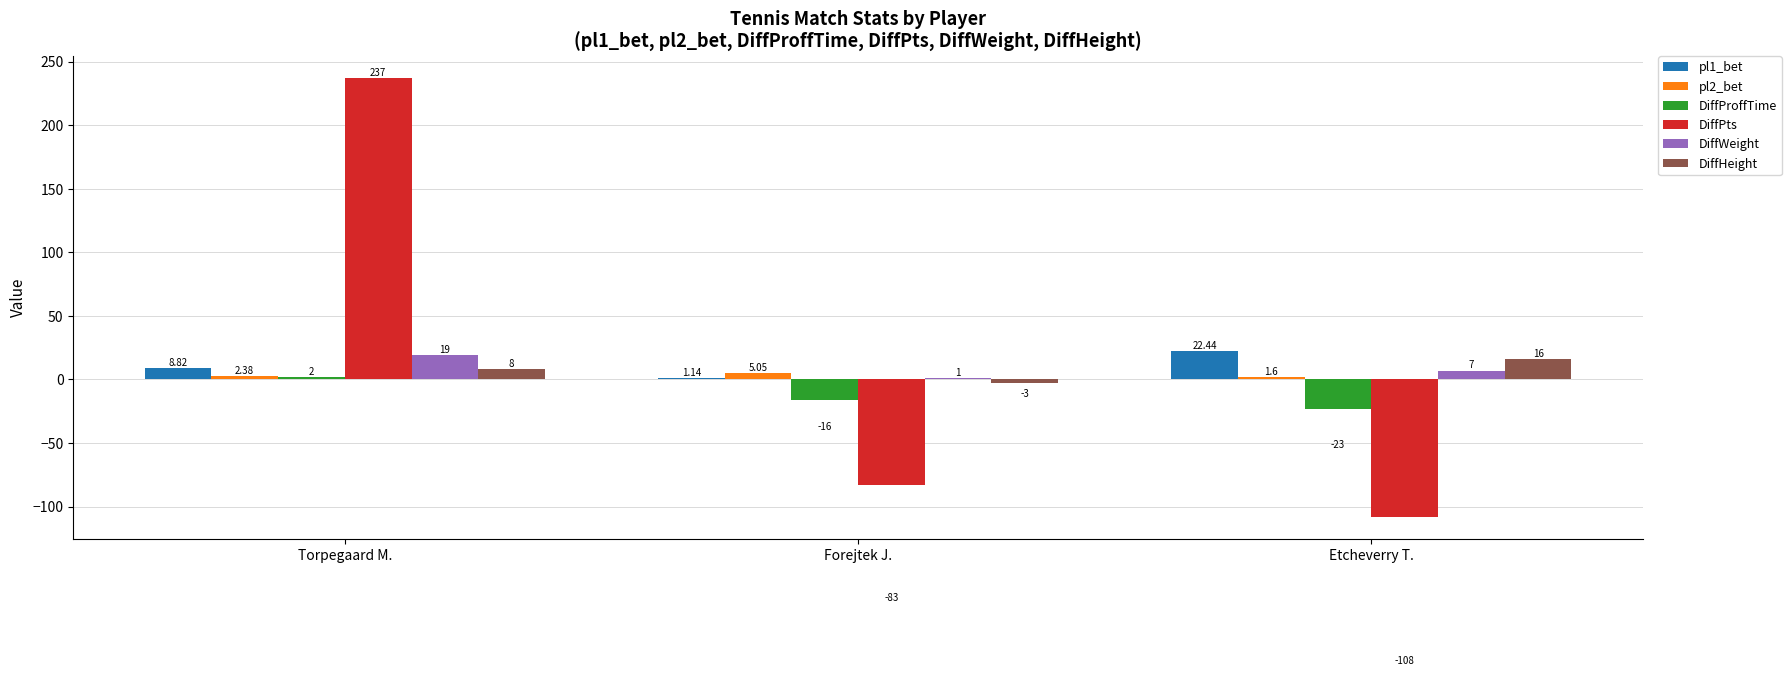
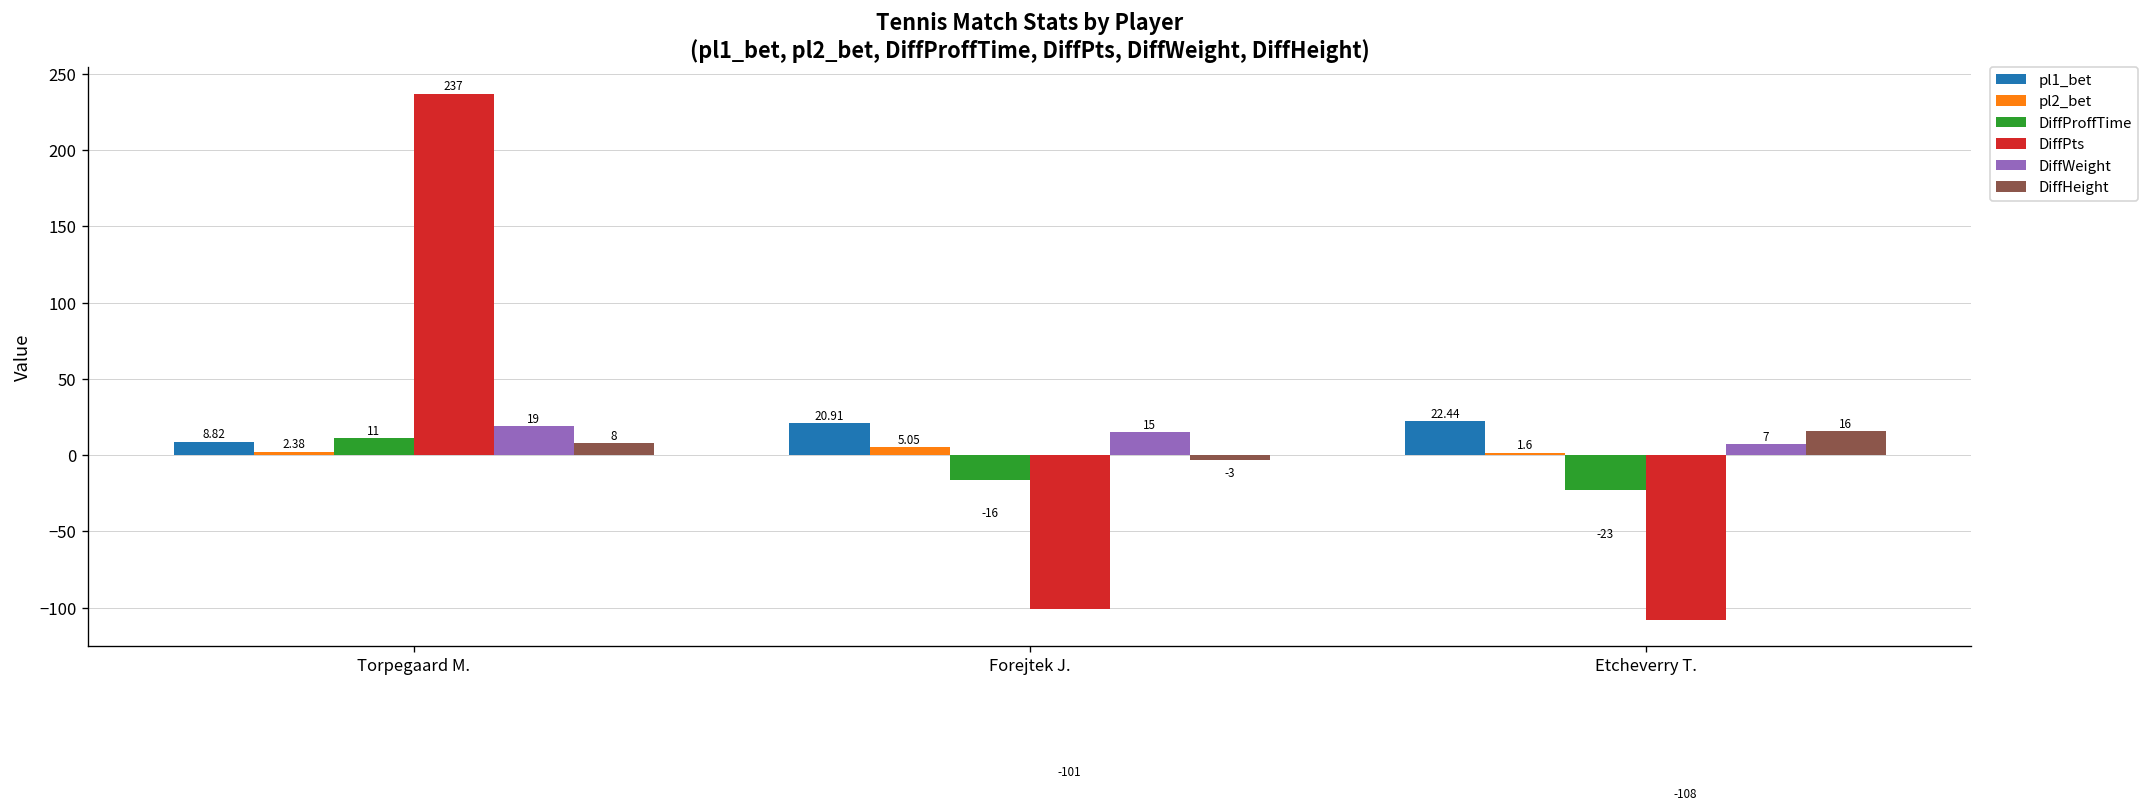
DiffProffTime, Torpegaard M.: 2 -> 11
pl1_bet, Forejtek J.: 1.14 -> 20.91
DiffPts, Forejtek J.: -83 -> -101
DiffWeight, Forejtek J.: 1 -> 15
